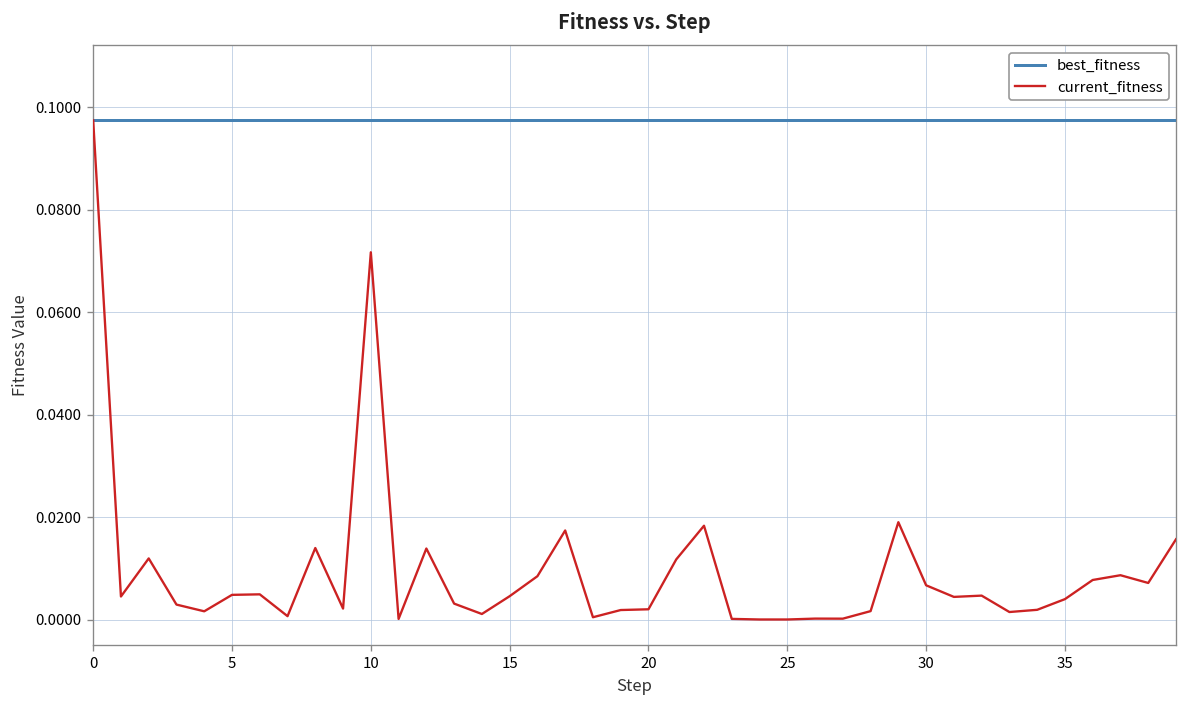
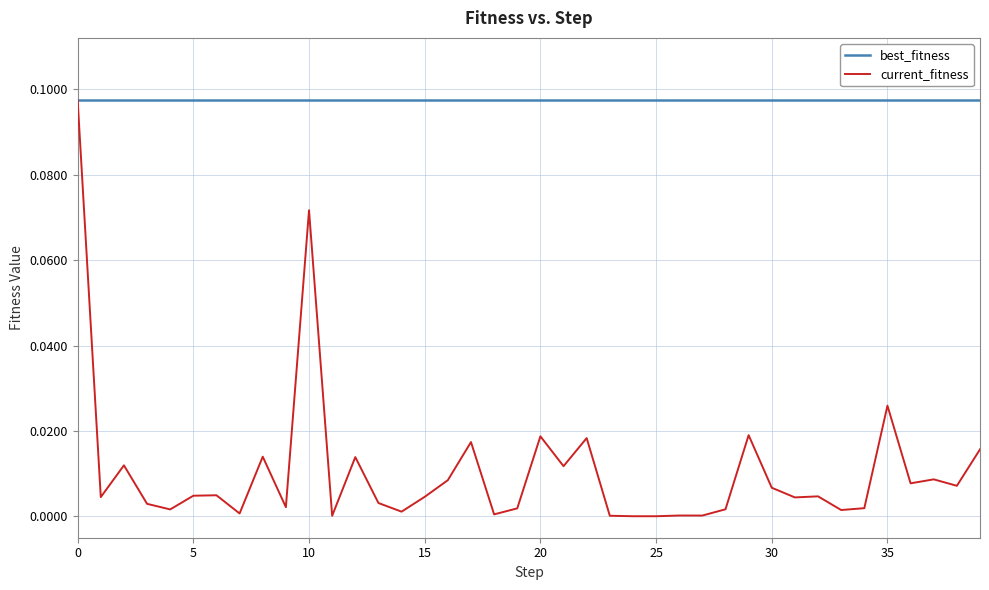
current_fitness, 20: 0.002 -> 0.019
current_fitness, 35: 0.004 -> 0.026
